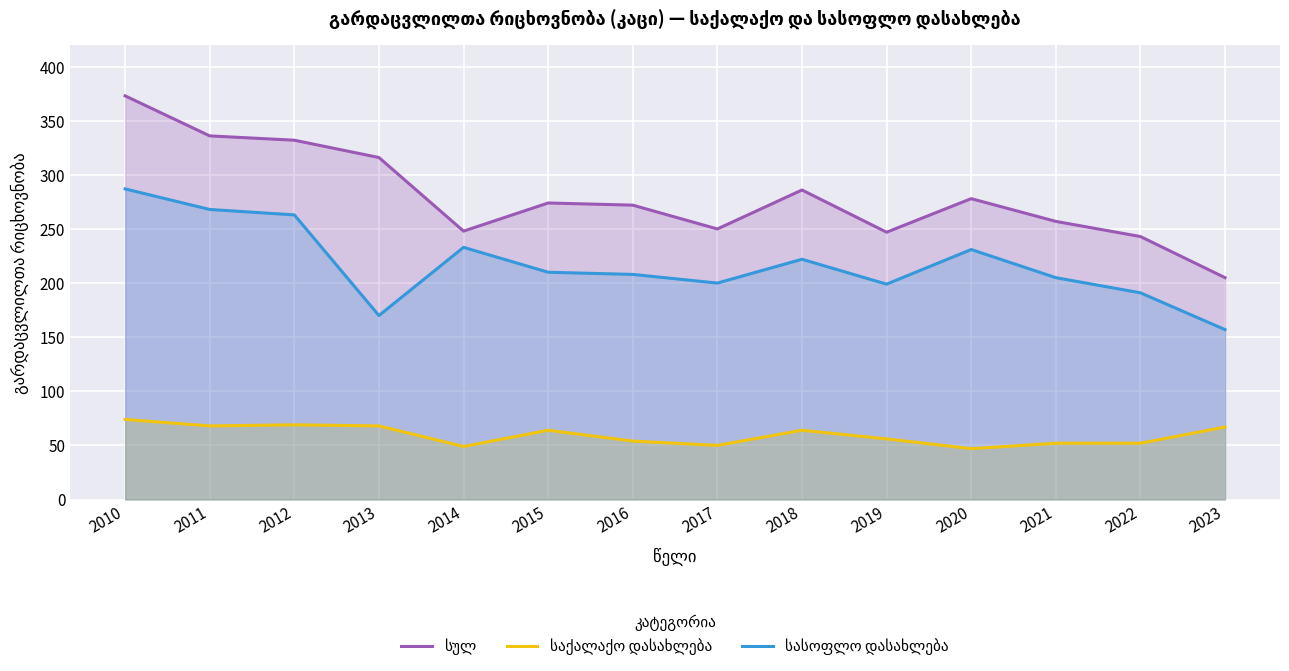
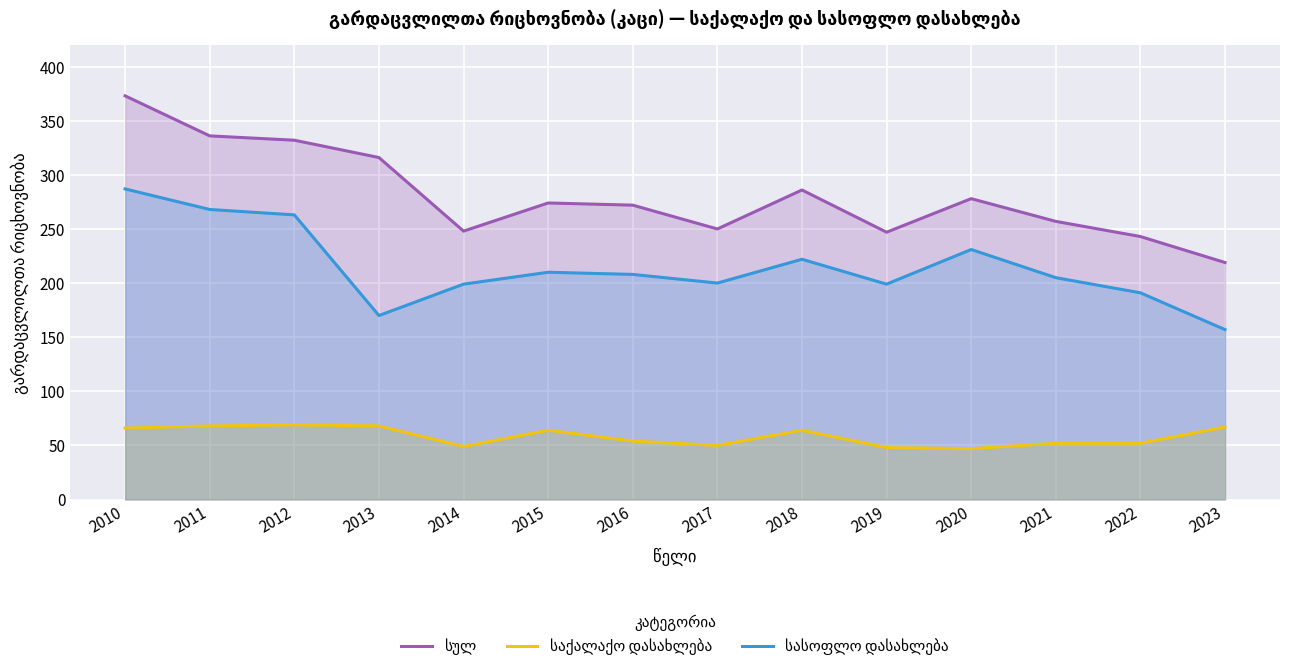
საქალაქო დასახლება, 2010: 74 -> 66
სასოფლო დასახლება, 2014: 233 -> 199
საქალაქო დასახლება, 2019: 56 -> 48
სულ, 2023: 205 -> 219
